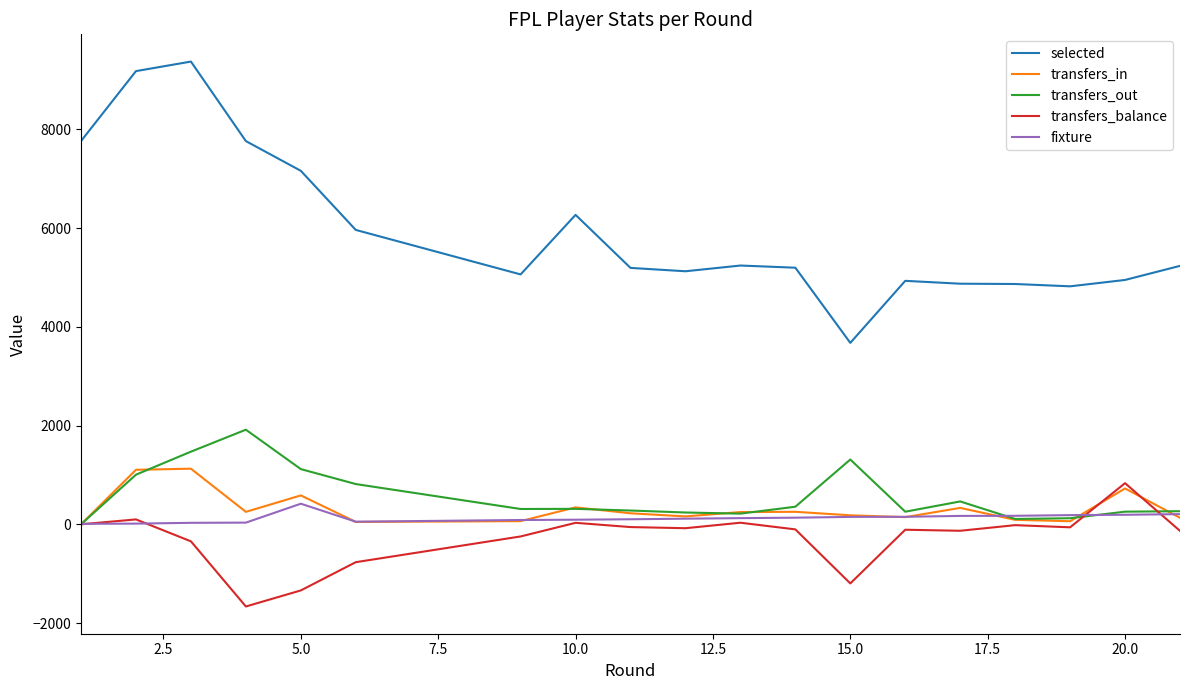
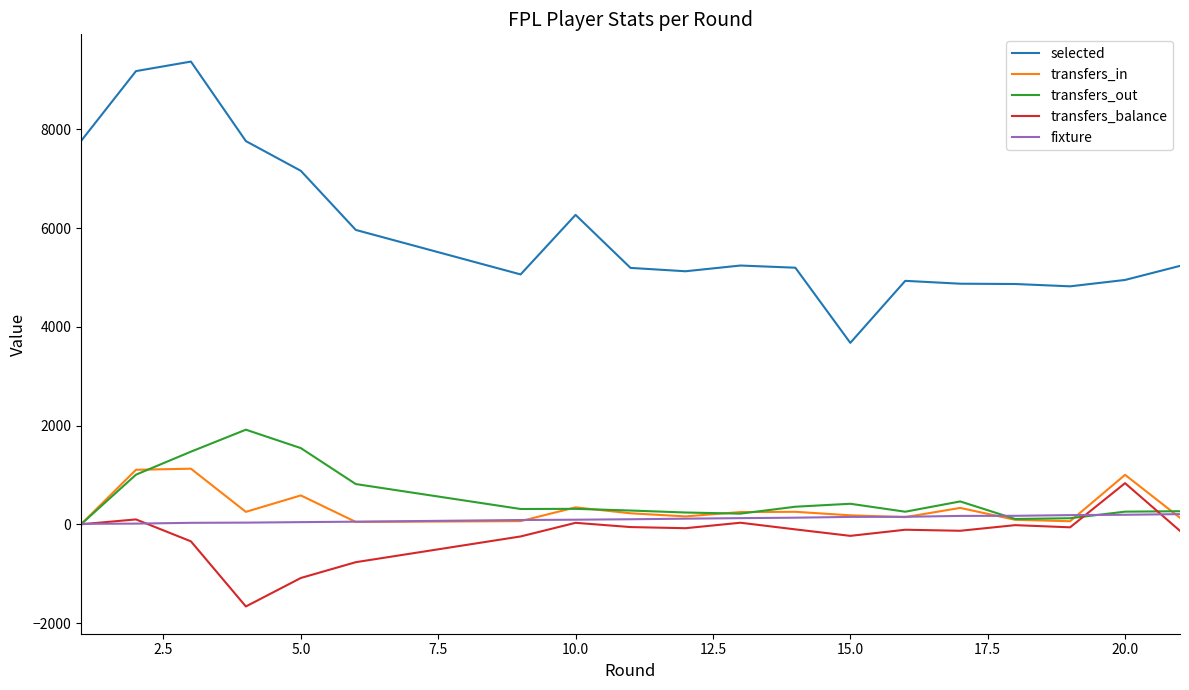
transfers_out, 5.0: 1100 -> 1500
transfers_balance, 5.0: -1300 -> -1100
fixture, 5.0: 400 -> 0
transfers_out, 15.0: 1300 -> 400
transfers_balance, 15.0: -1200 -> -200
transfers_in, 20.0: 700 -> 1000
